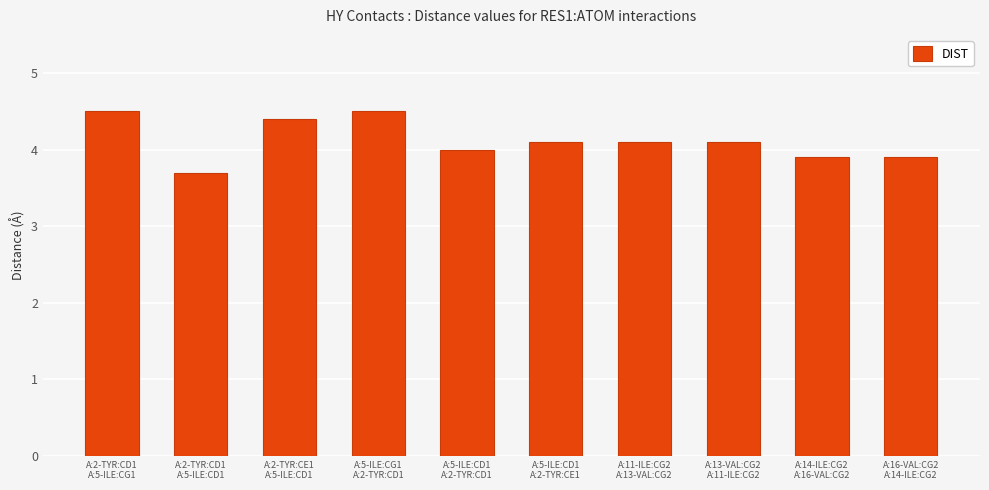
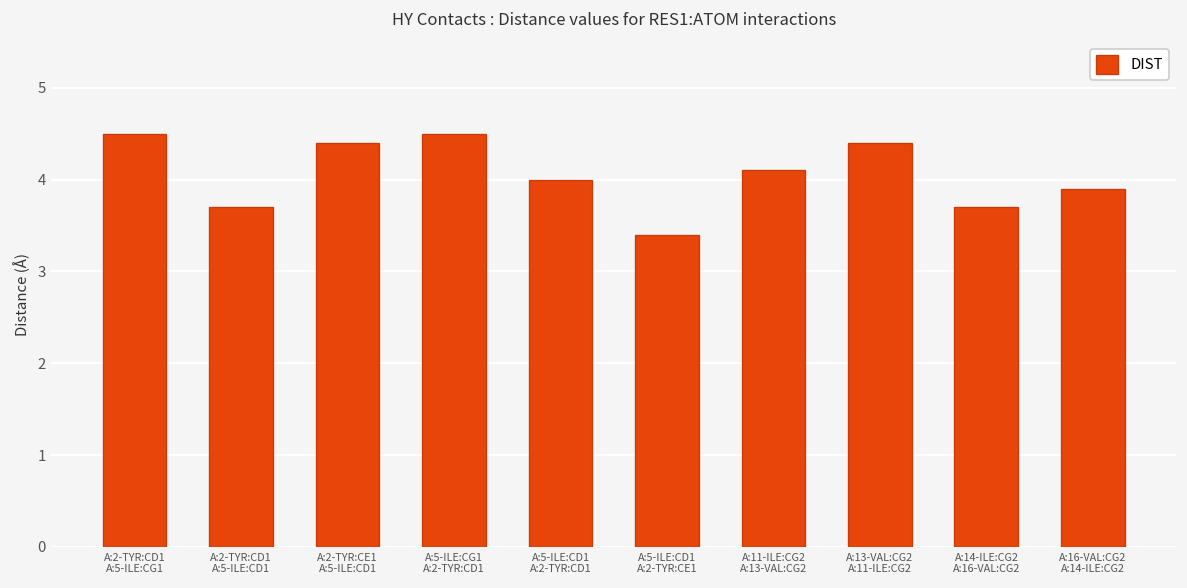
A:5-ILE:CD1 A:2-TYR:CE1: 4.1 -> 3.4
A:13-VAL:CG2 A:11-ILE:CG2: 4.1 -> 4.4
A:14-ILE:CG2 A:16-VAL:CG2: 3.9 -> 3.7
